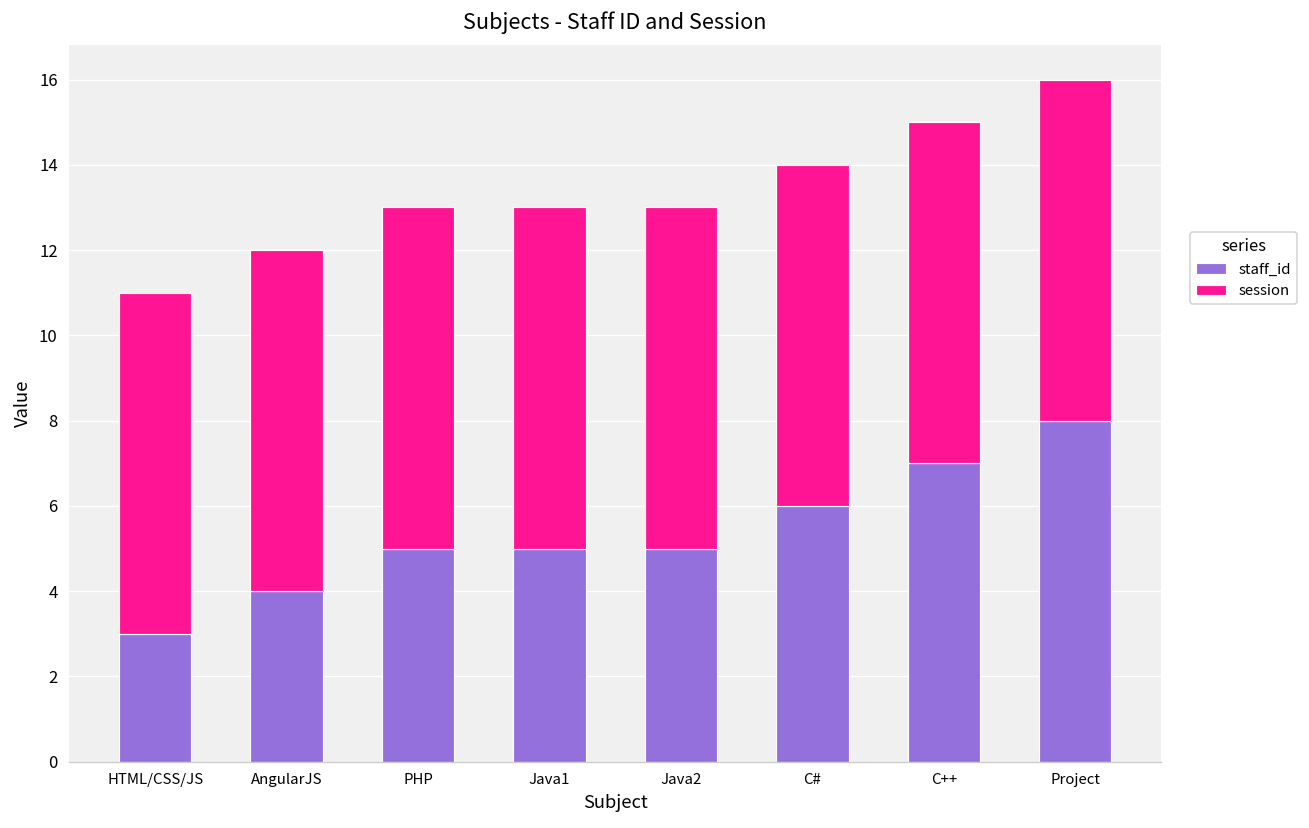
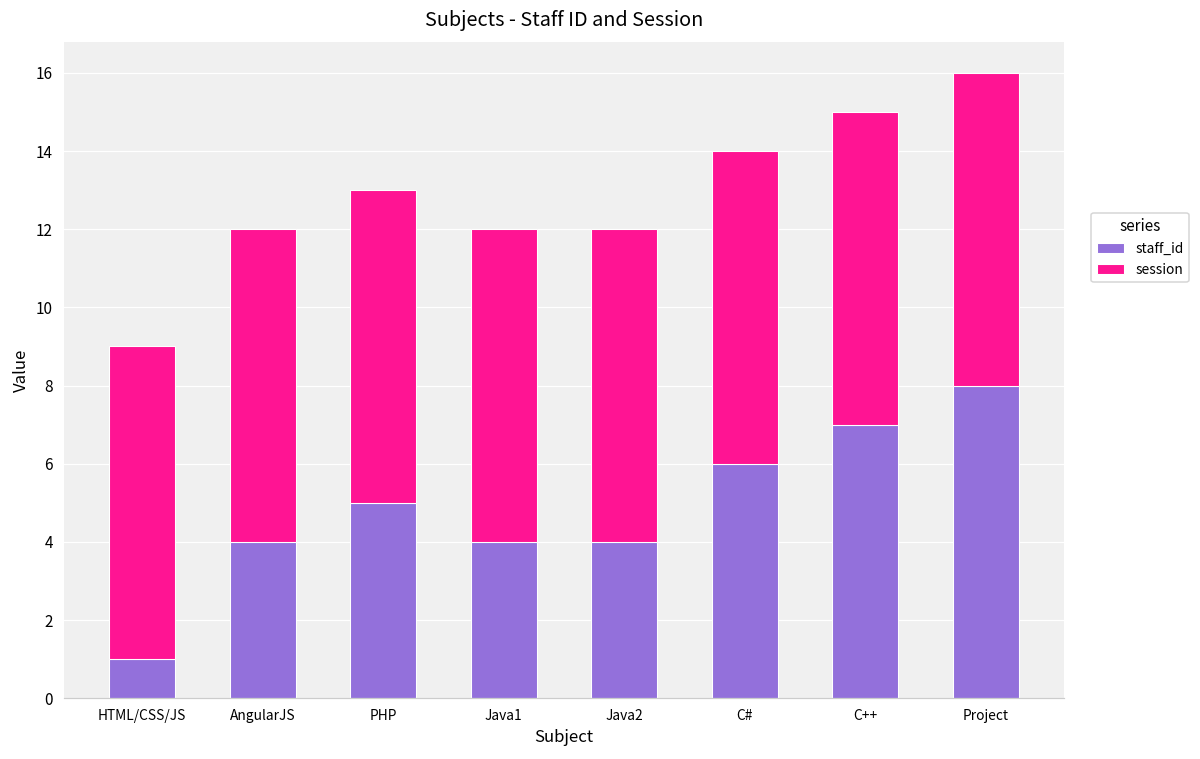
staff_id, HTML/CSS/JS: 3 -> 1
staff_id, Java1: 5 -> 4
staff_id, Java2: 5 -> 4
